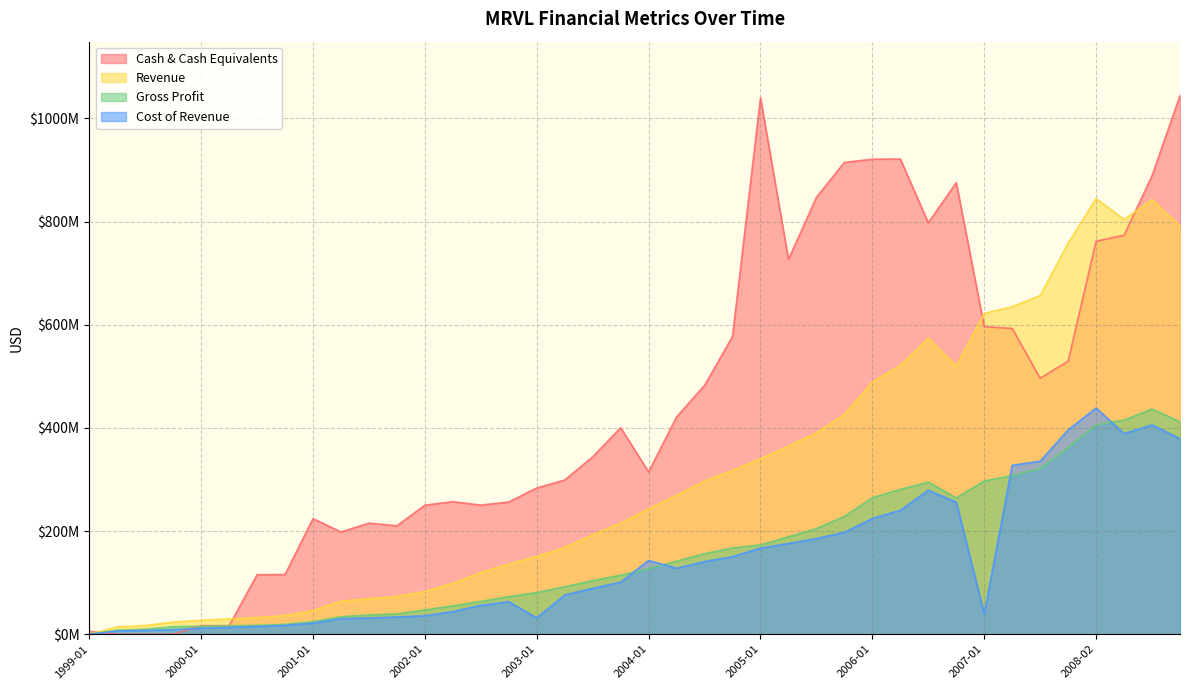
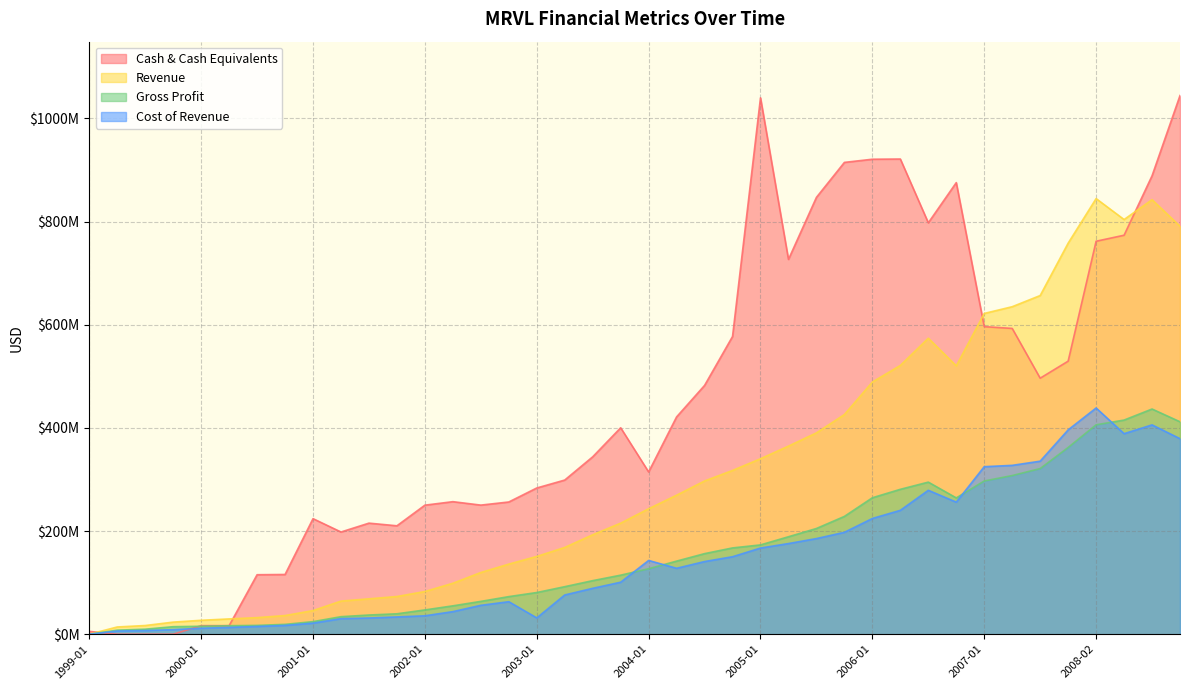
Cost of Revenue, 2007-01: $40000000 -> $320000000
